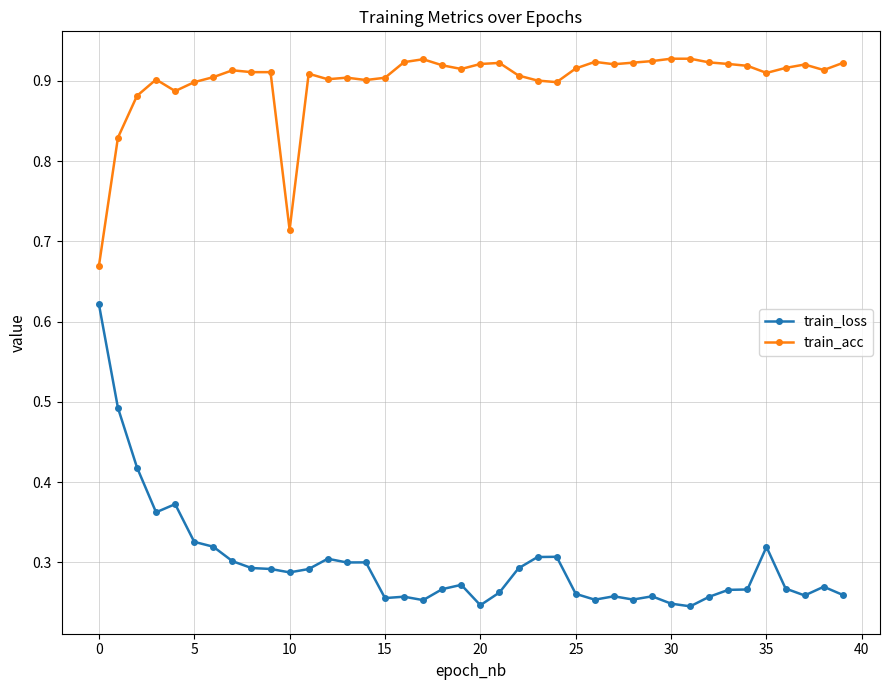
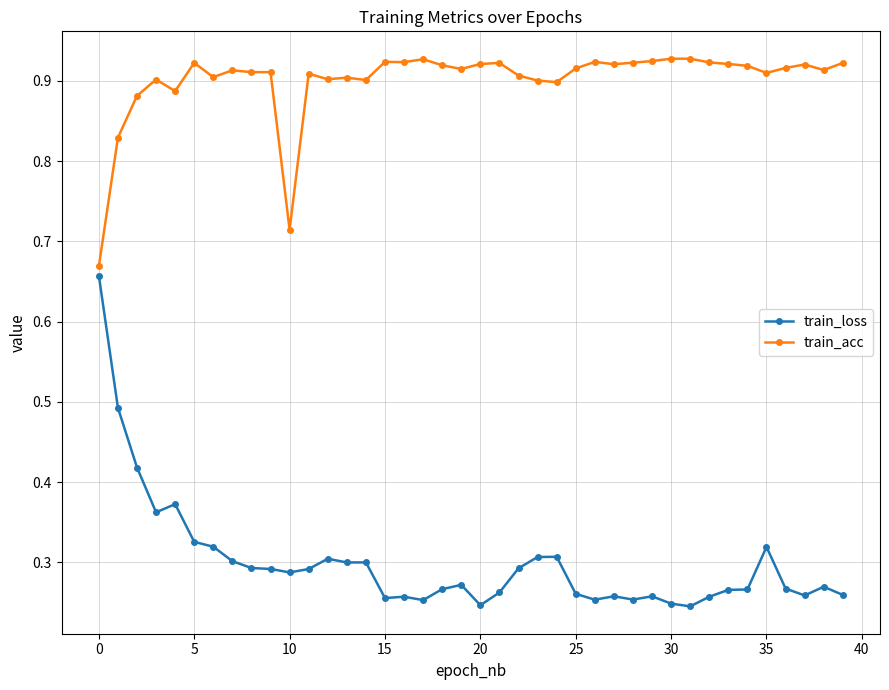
train_loss, 0: 0.62 -> 0.66
train_acc, 5: 0.90 -> 0.92
train_acc, 15: 0.90 -> 0.92
